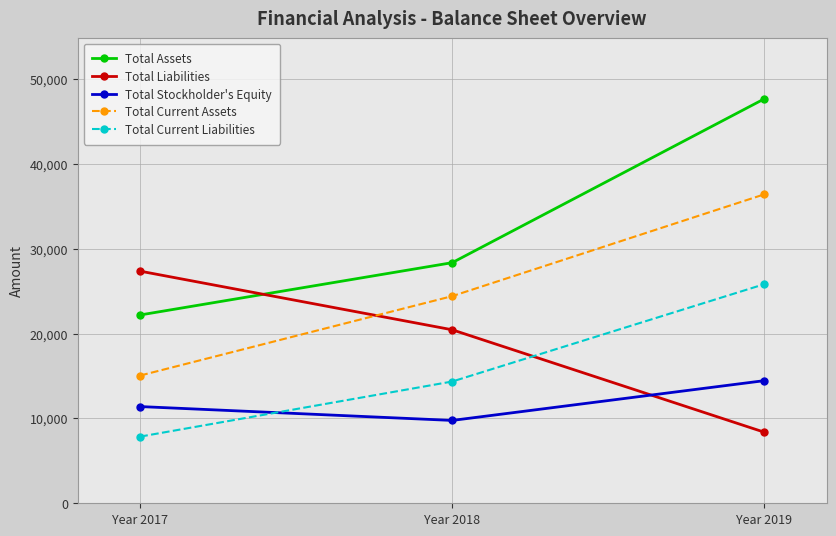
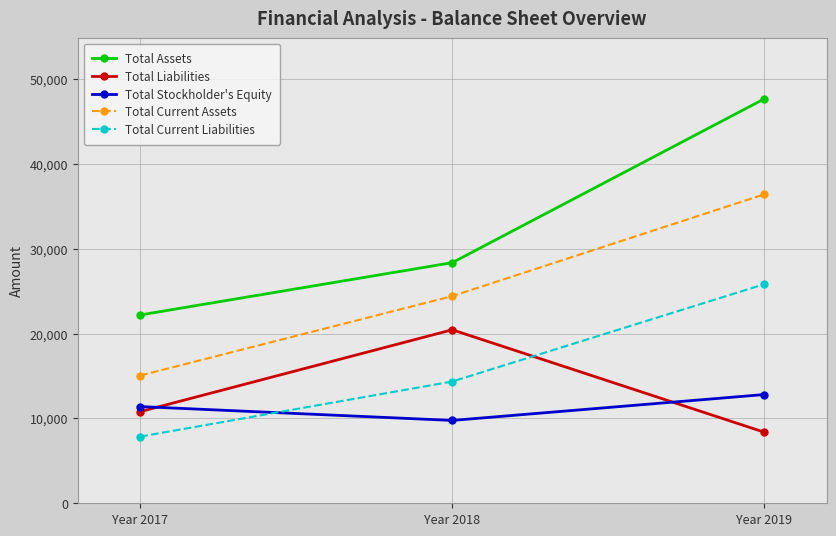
Total Liabilities, Year 2017: 27,000 -> 11,000
Total Stockholder's Equity, Year 2019: 14,000 -> 13,000
